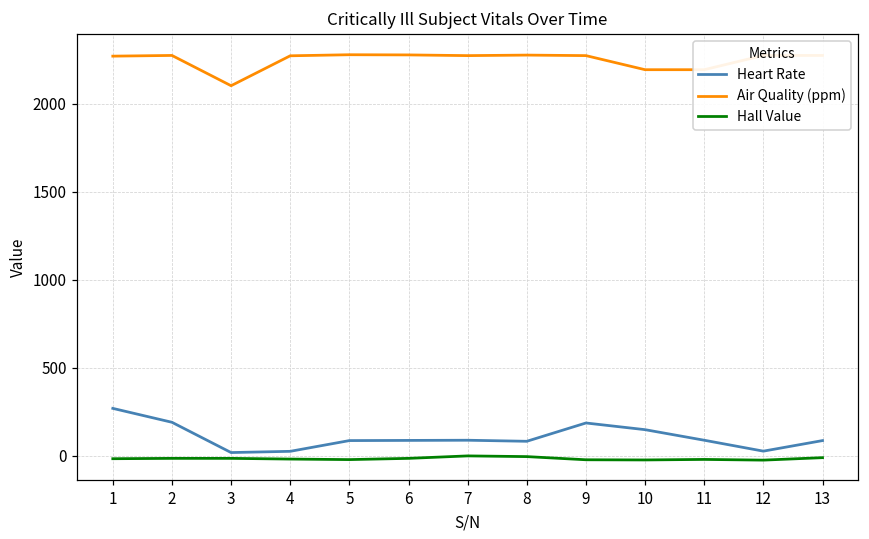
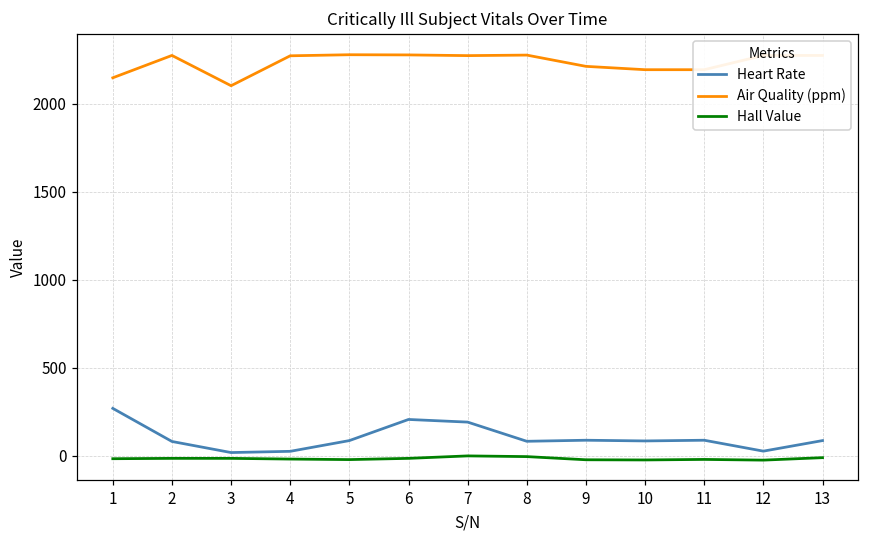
Air Quality (ppm), 1: 2270 -> 2150
Heart Rate, 2: 190 -> 80
Heart Rate, 6: 90 -> 210
Heart Rate, 7: 90 -> 190
Heart Rate, 9: 190 -> 90
Air Quality (ppm), 9: 2270 -> 2210
Heart Rate, 10: 150 -> 90
